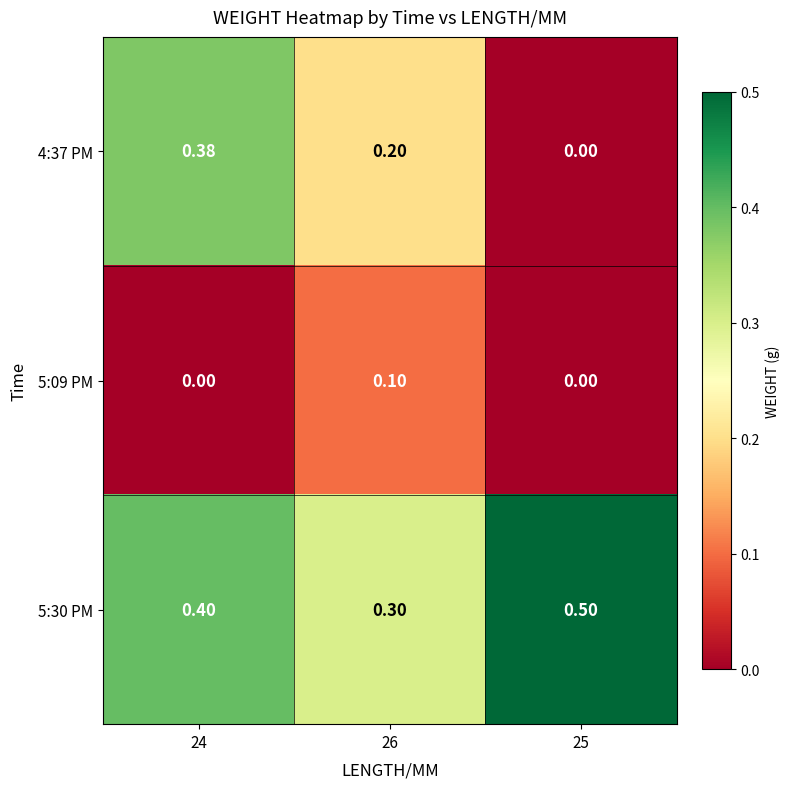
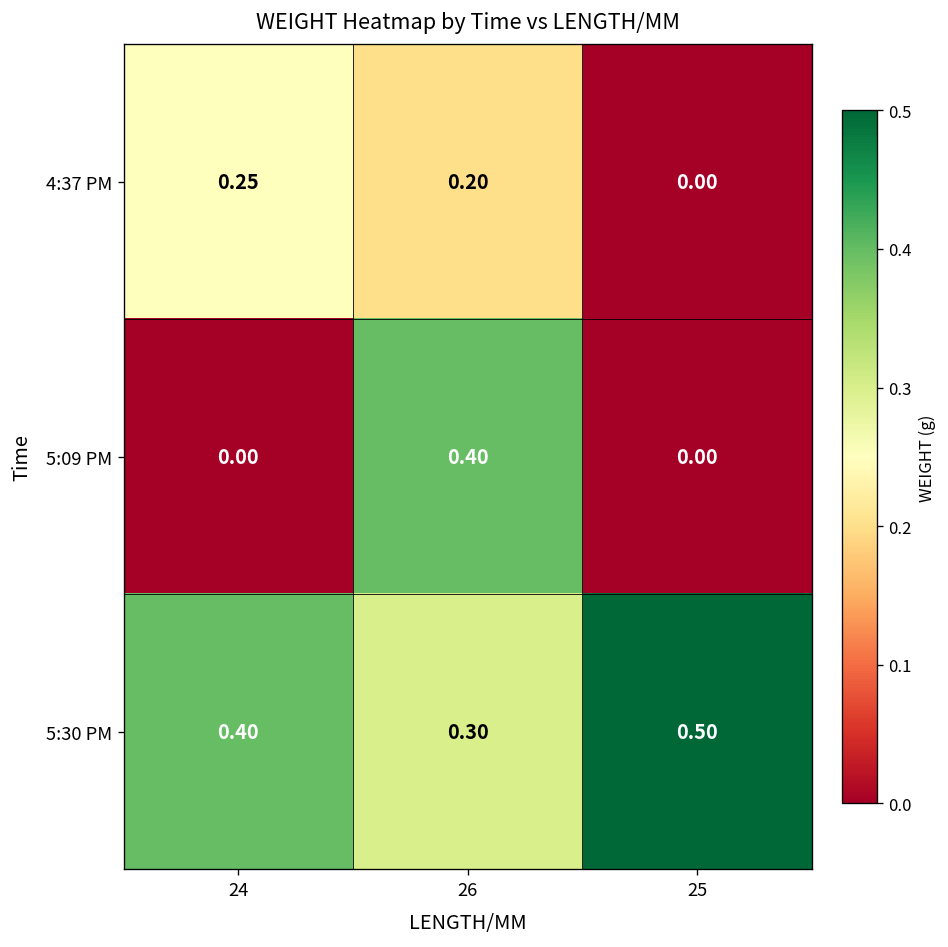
4:37 PM, 24: 0.38 -> 0.25
5:09 PM, 26: 0.10 -> 0.40
